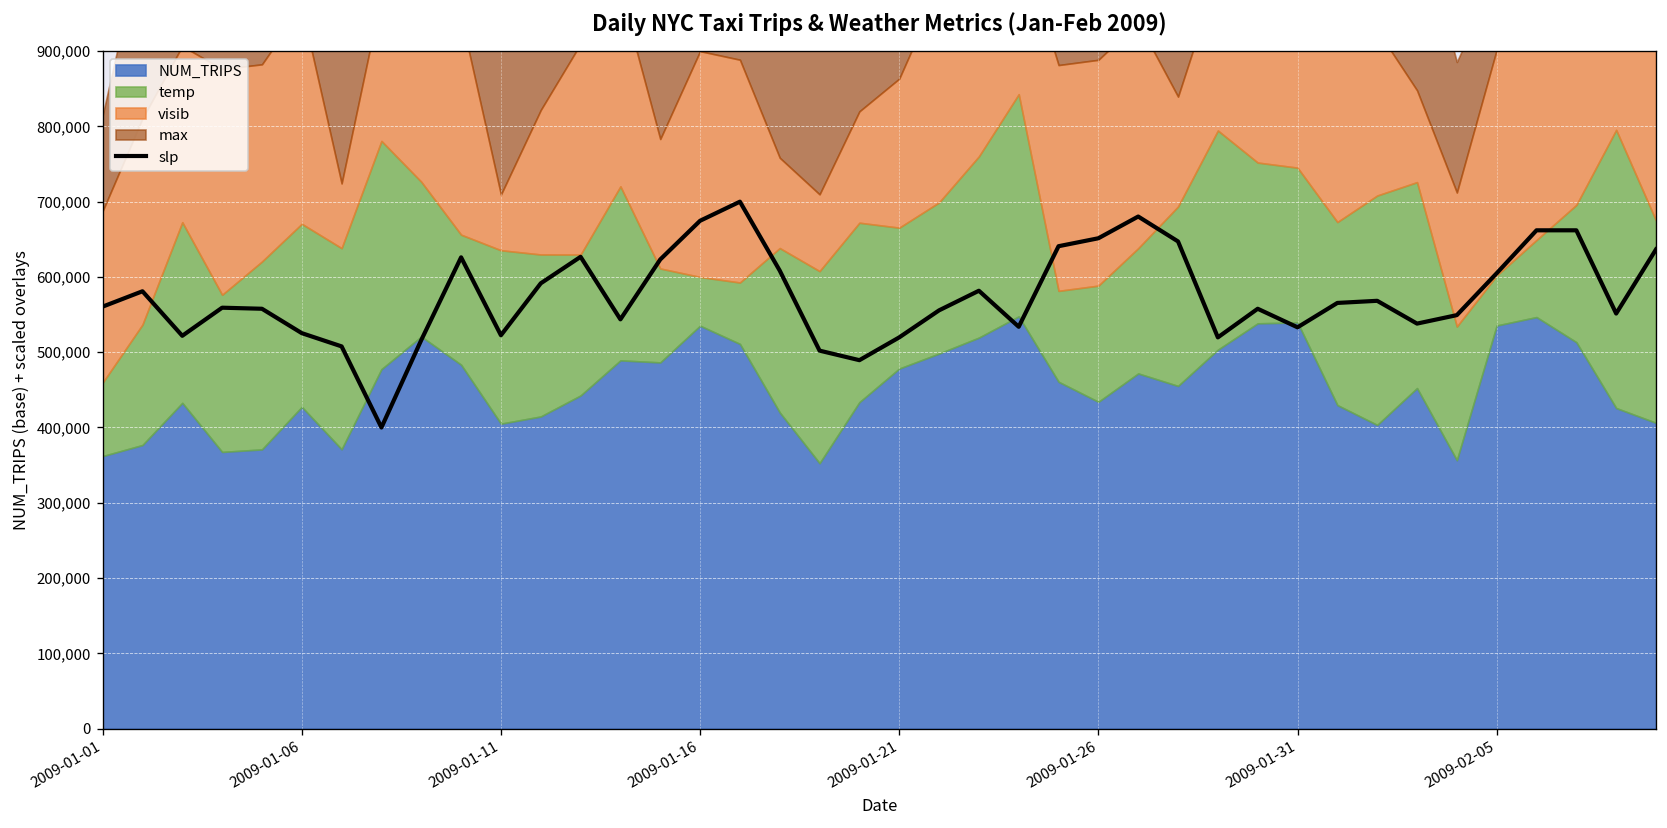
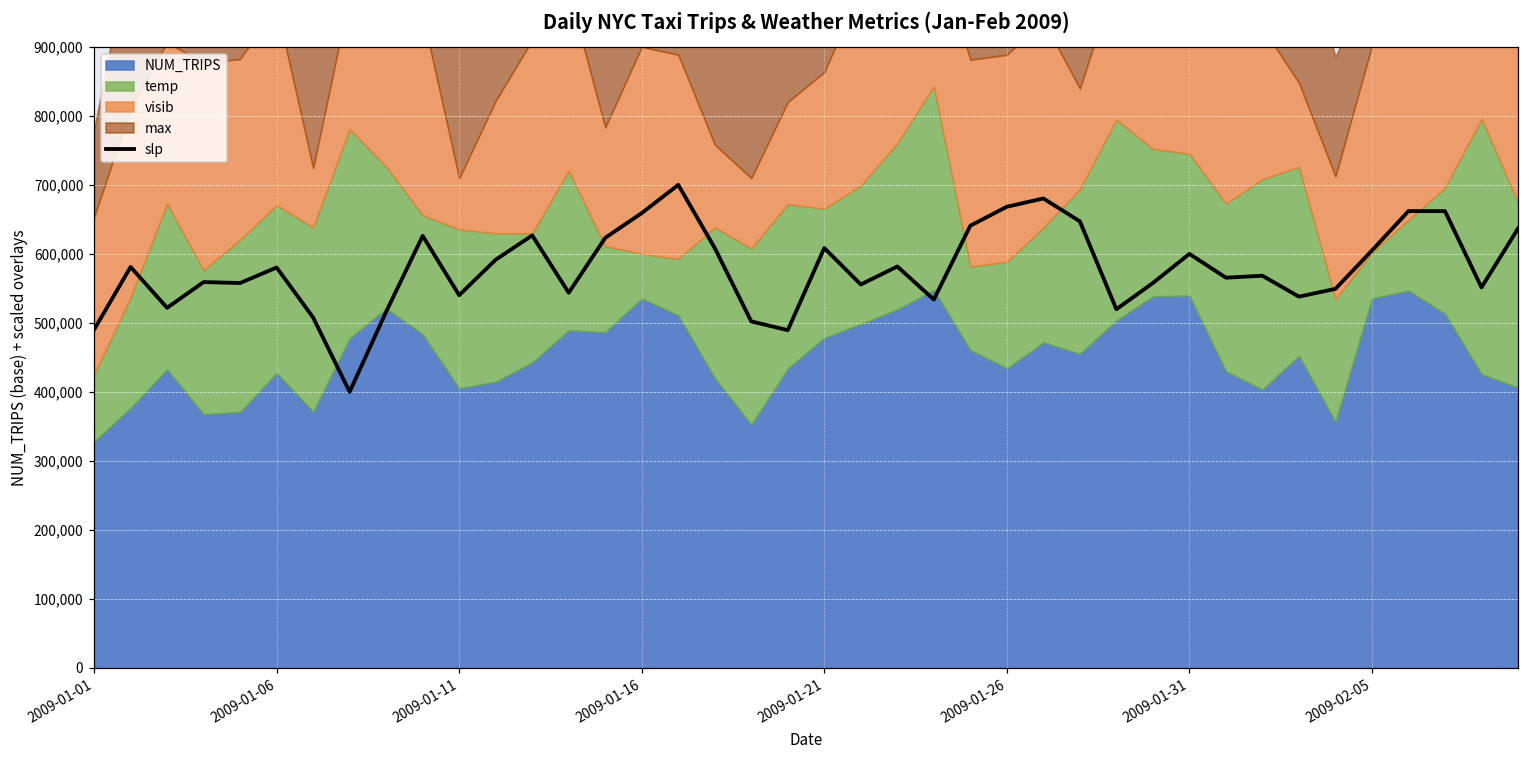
slp, 2009-01-01: 560,000 -> 490,000
NUM_TRIPS, 2009-01-01: 360,000 -> 330,000
slp, 2009-01-06: 530,000 -> 580,000
slp, 2009-01-11: 520,000 -> 540,000
slp, 2009-01-16: 670,000 -> 660,000
slp, 2009-01-21: 520,000 -> 610,000
slp, 2009-01-26: 650,000 -> 670,000
slp, 2009-01-31: 530,000 -> 600,000
